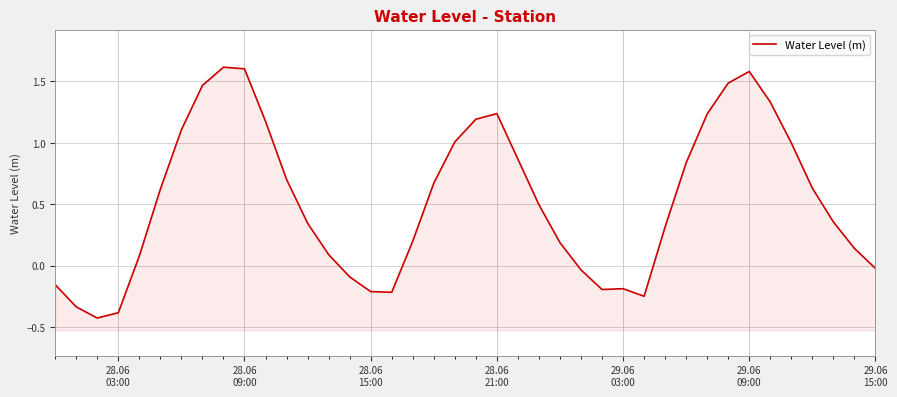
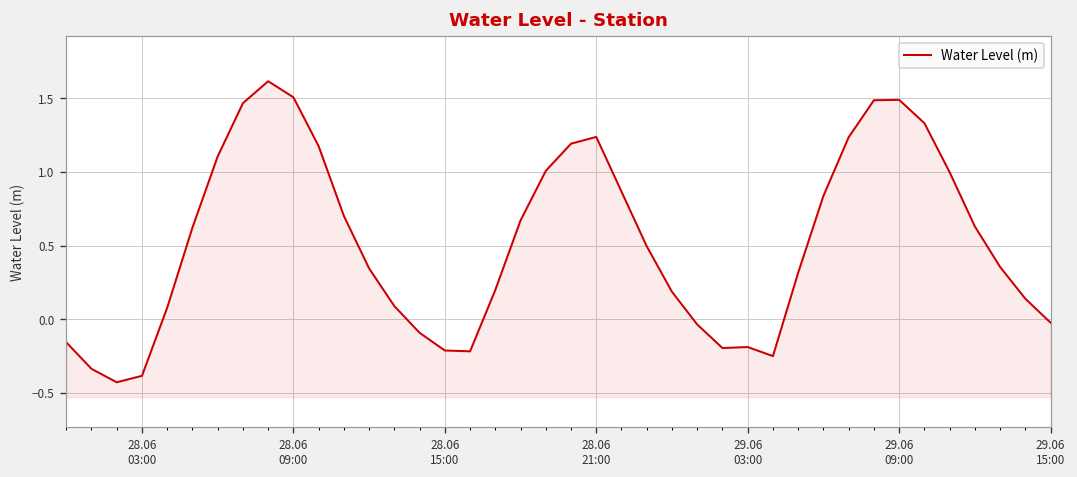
28.06 09:00: 1.60 -> 1.51
29.06 09:00: 1.58 -> 1.49
